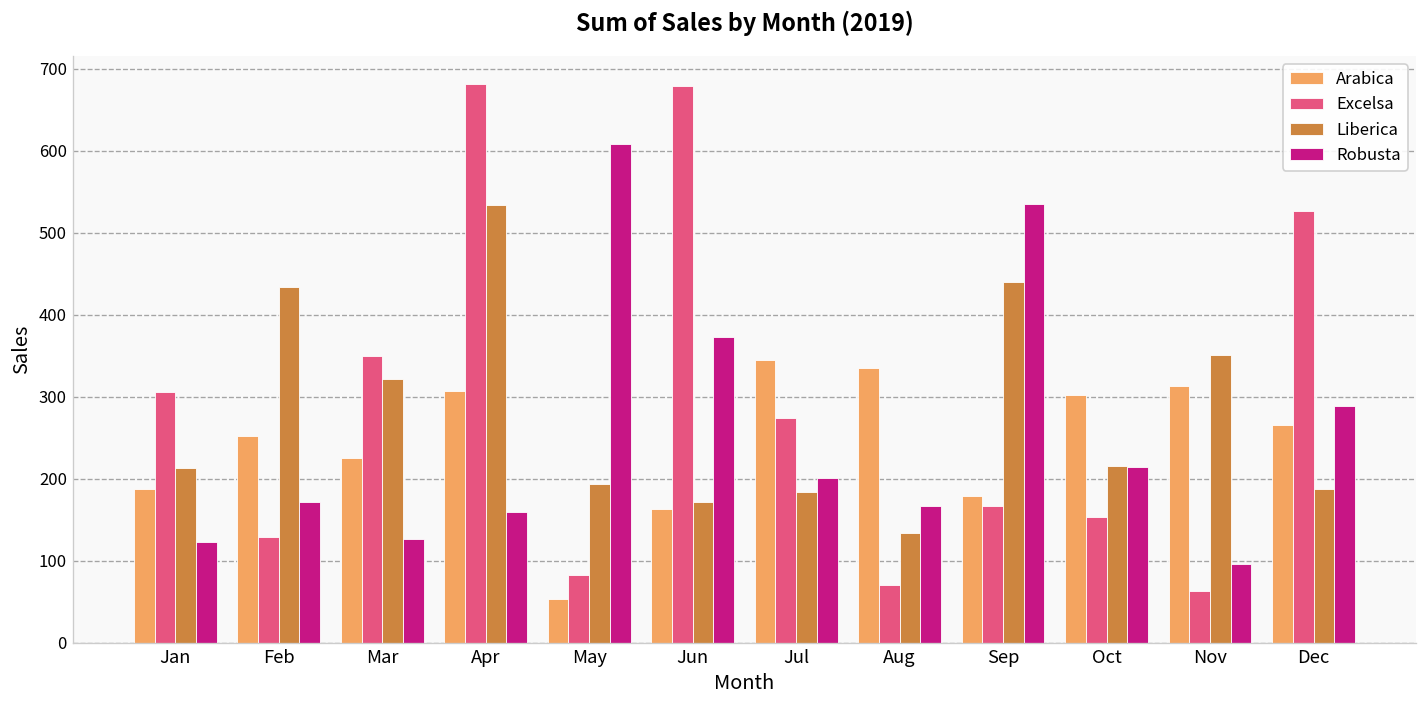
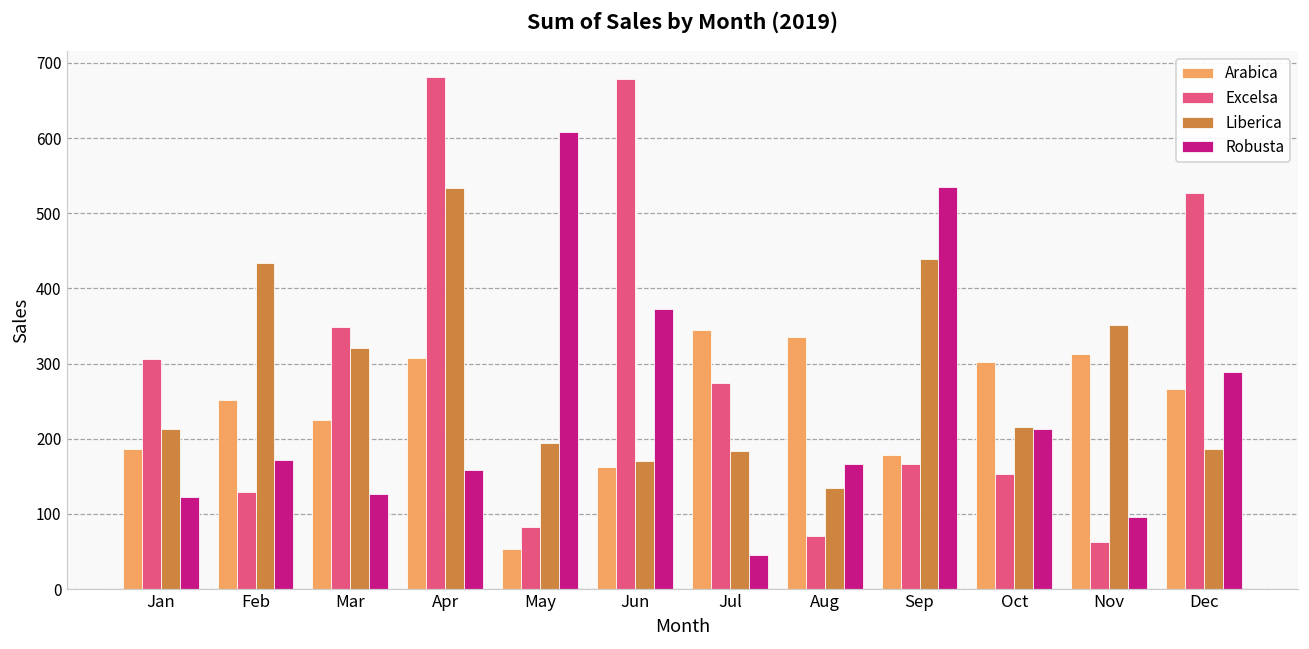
Robusta, Jul: 200 -> 40
